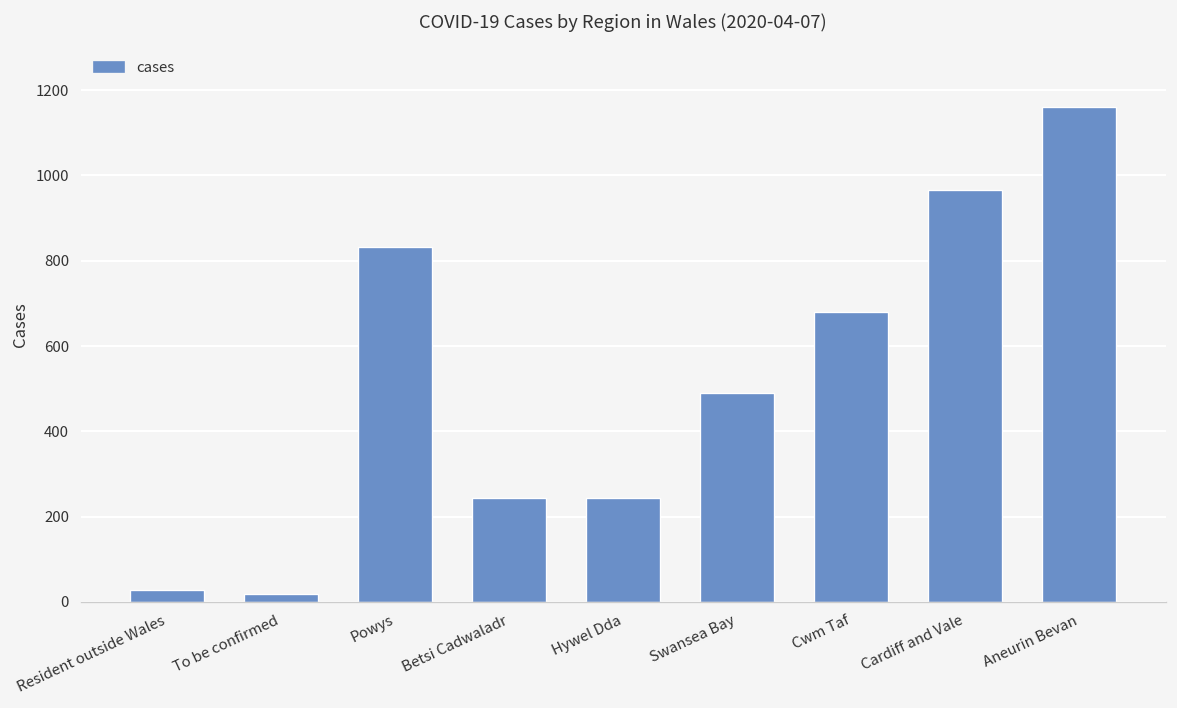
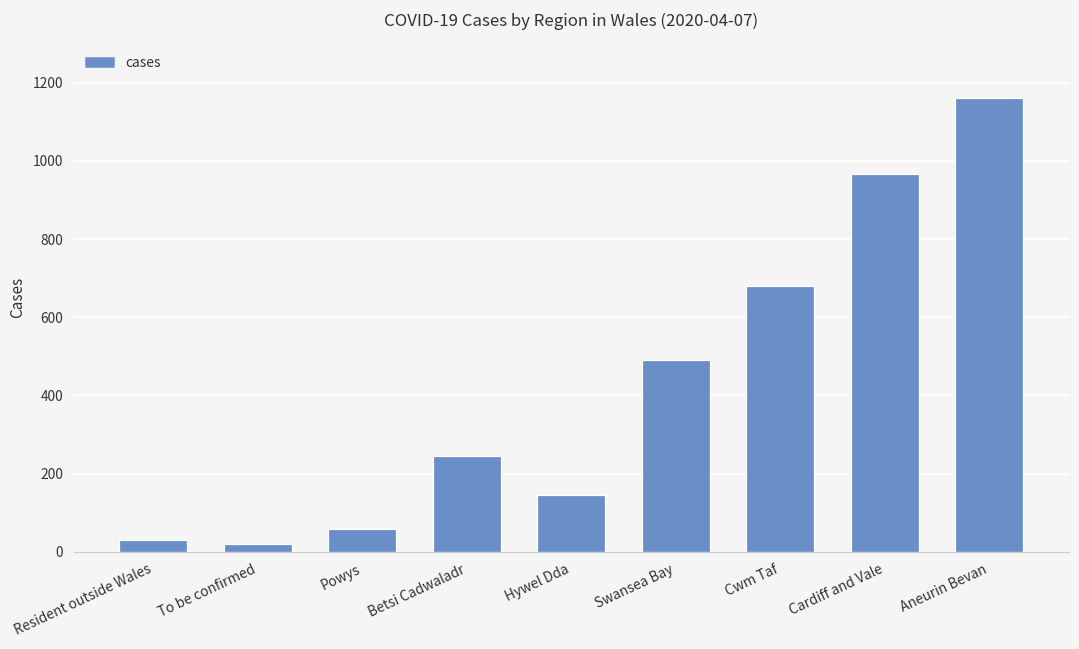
Powys: 830 -> 60
Hywel Dda: 240 -> 150
